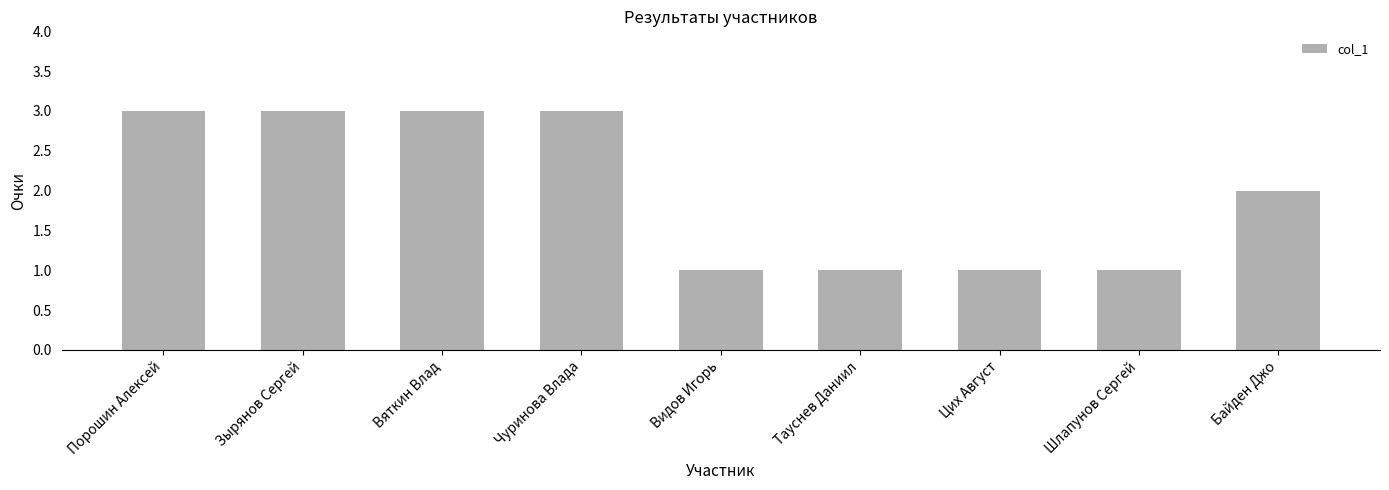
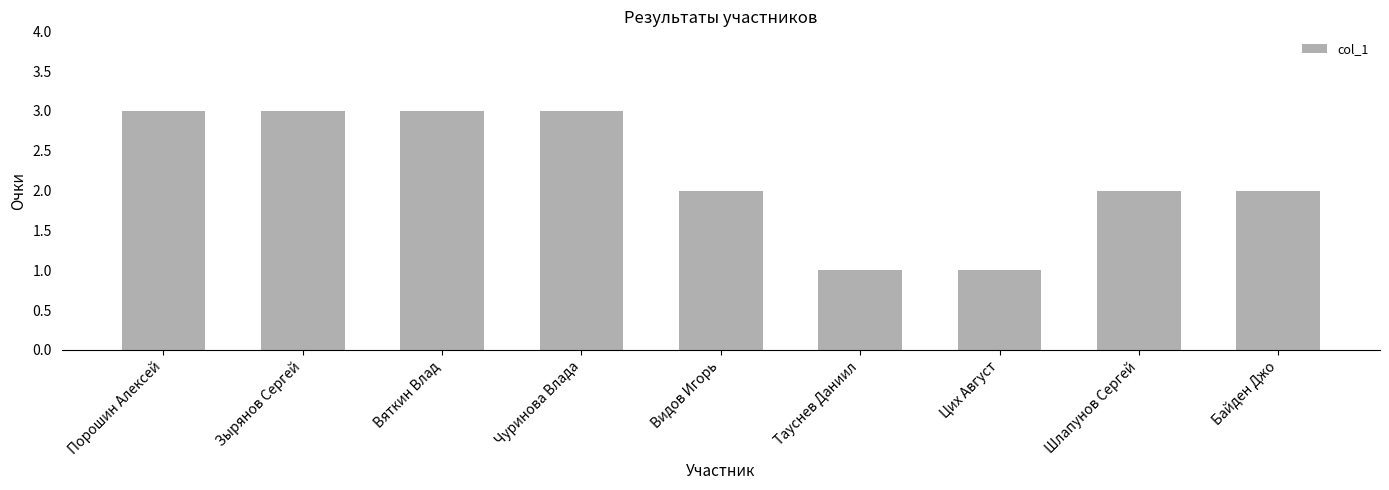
Видов Игорь: 1 -> 2
Шлапунов Сергей: 1 -> 2
